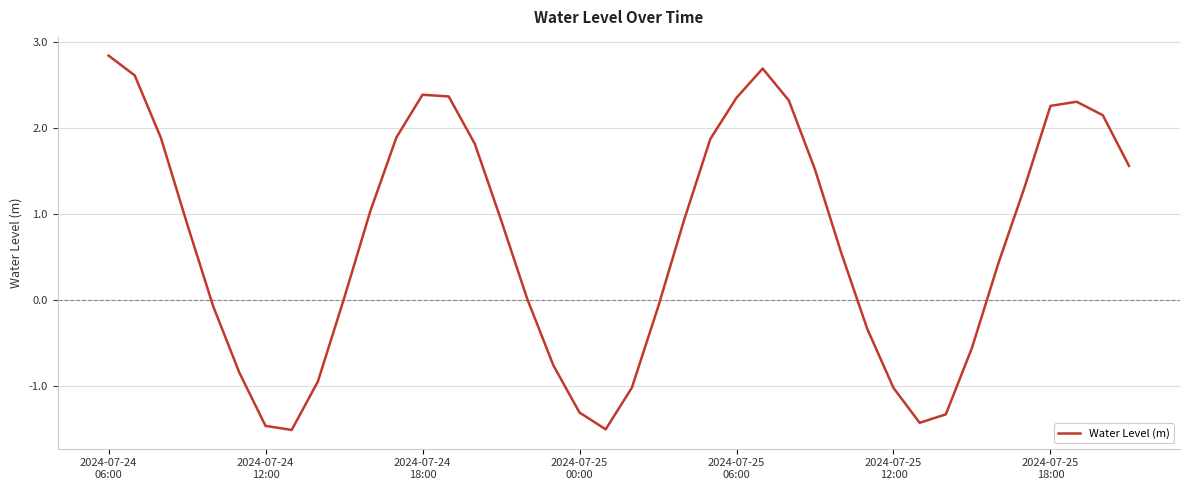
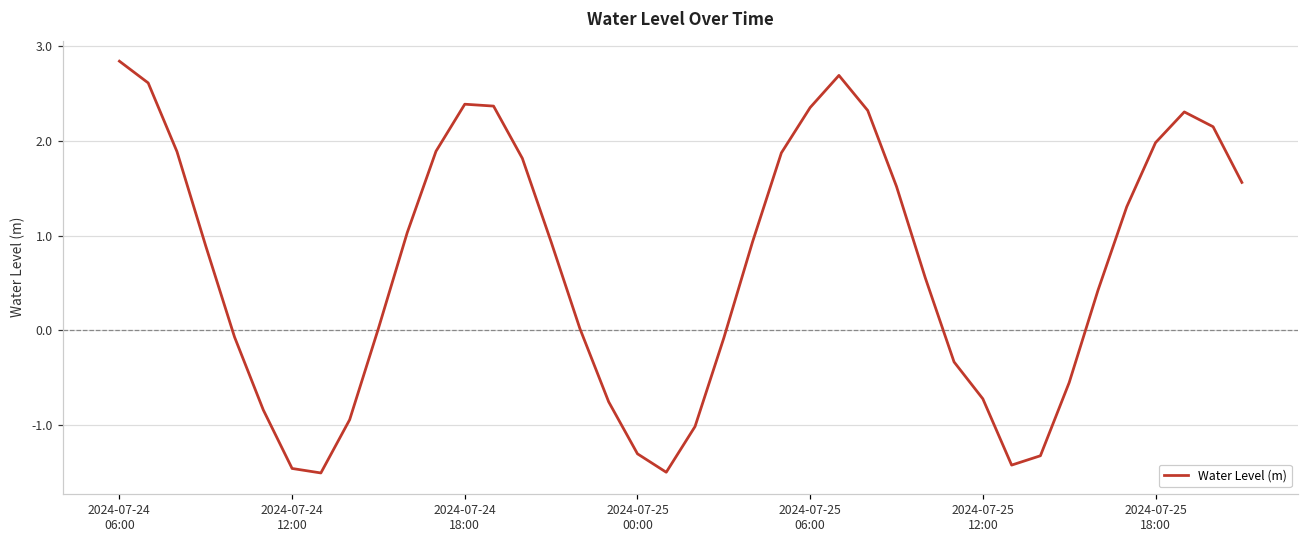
2024-07-25 12:00: -1.0 -> -0.7
2024-07-25 18:00: 2.3 -> 2.0
